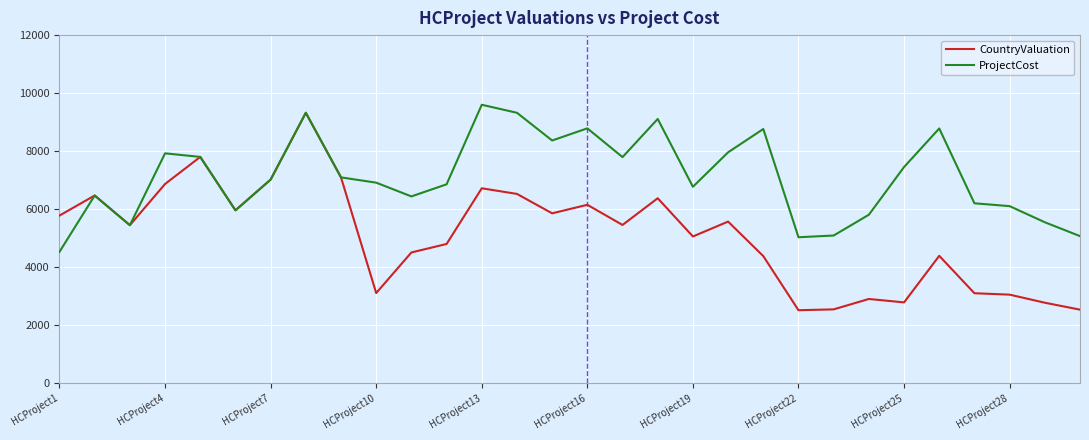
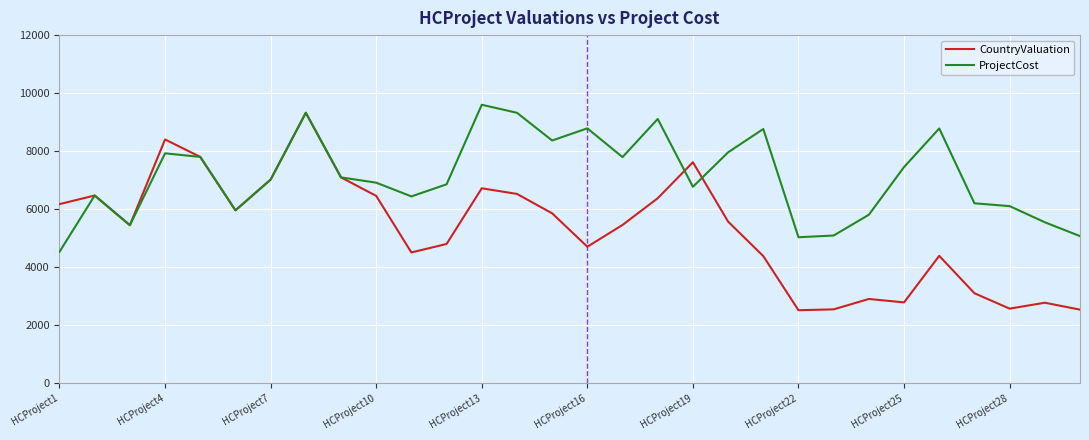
CountryValuation, HCProject1: 5800 -> 6200
CountryValuation, HCProject4: 6900 -> 8400
CountryValuation, HCProject10: 3100 -> 6500
CountryValuation, HCProject16: 6200 -> 4700
CountryValuation, HCProject19: 5100 -> 7600
CountryValuation, HCProject28: 3100 -> 2600
